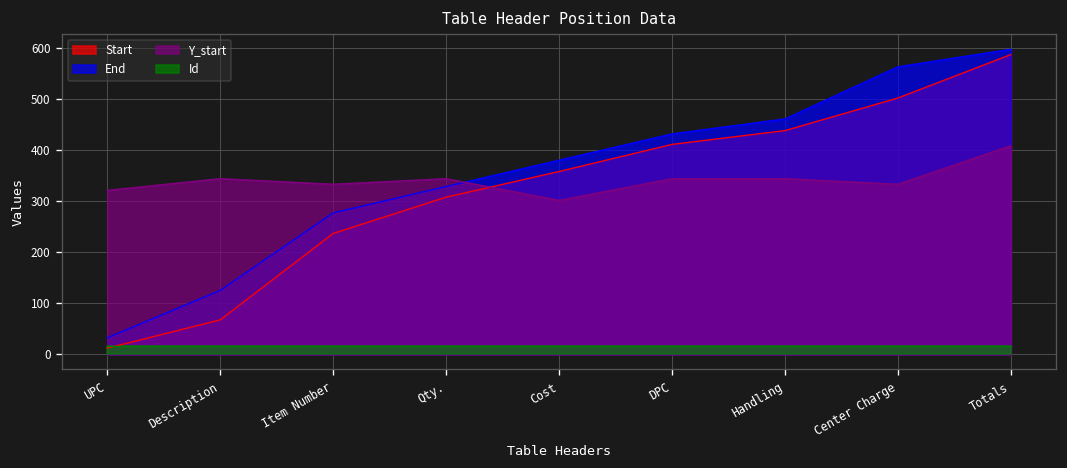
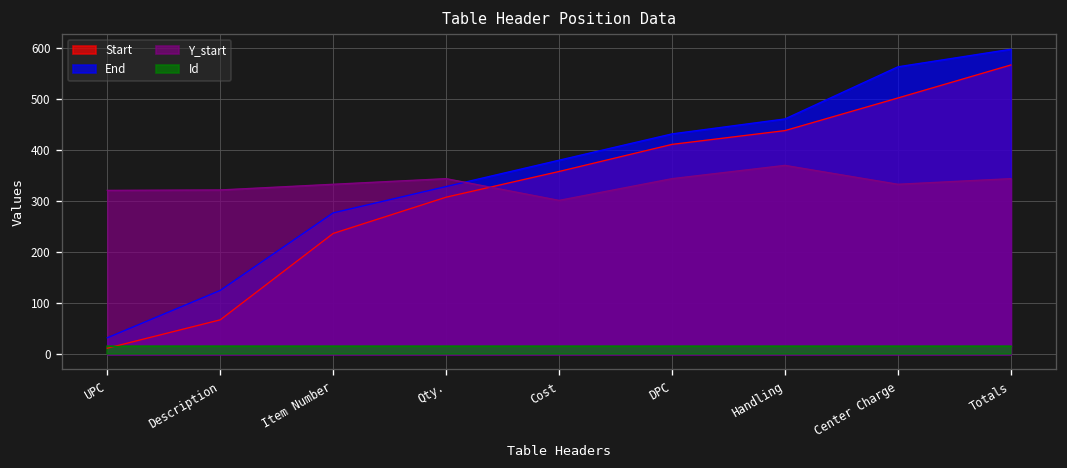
Y_start, Description: 340 -> 320
Y_start, Handling: 340 -> 370
Start, Totals: 590 -> 570
Y_start, Totals: 410 -> 340
